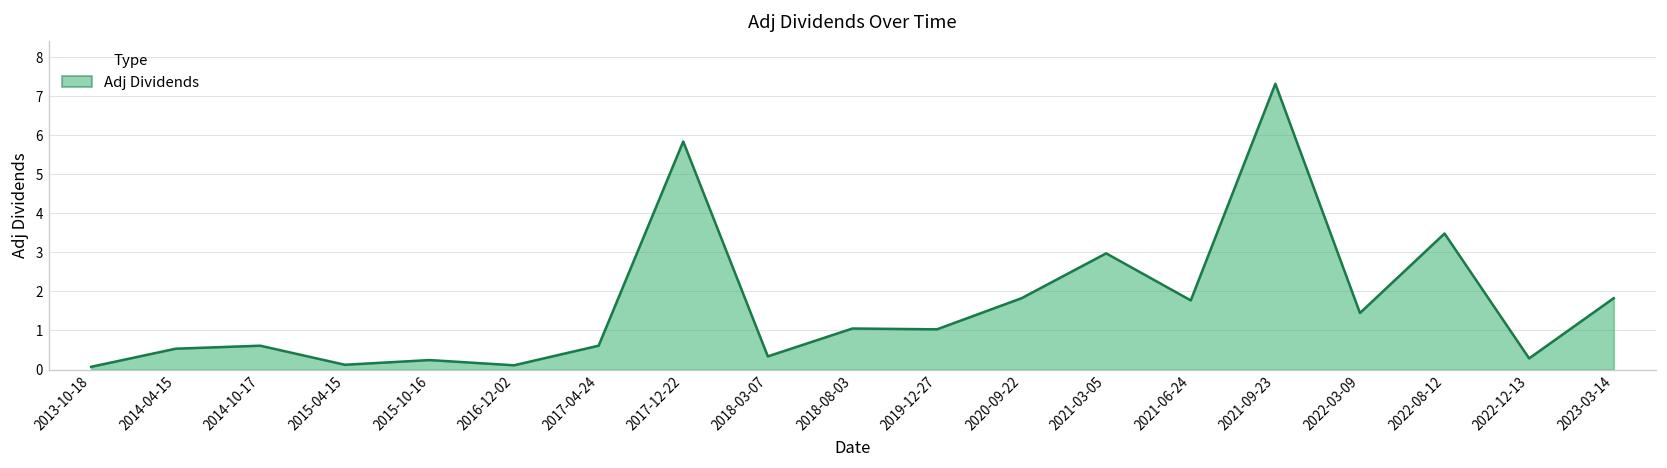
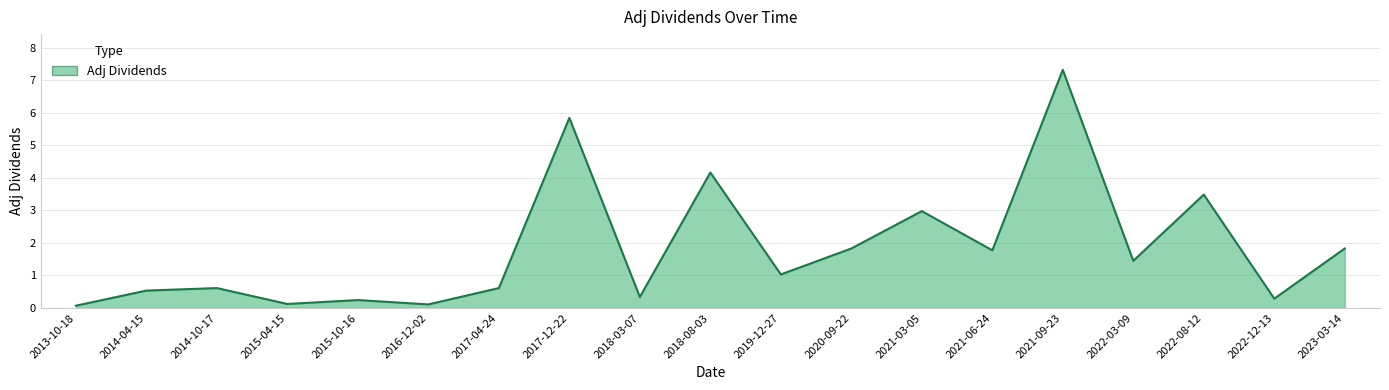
2018-08-03: 1.1 -> 4.2
